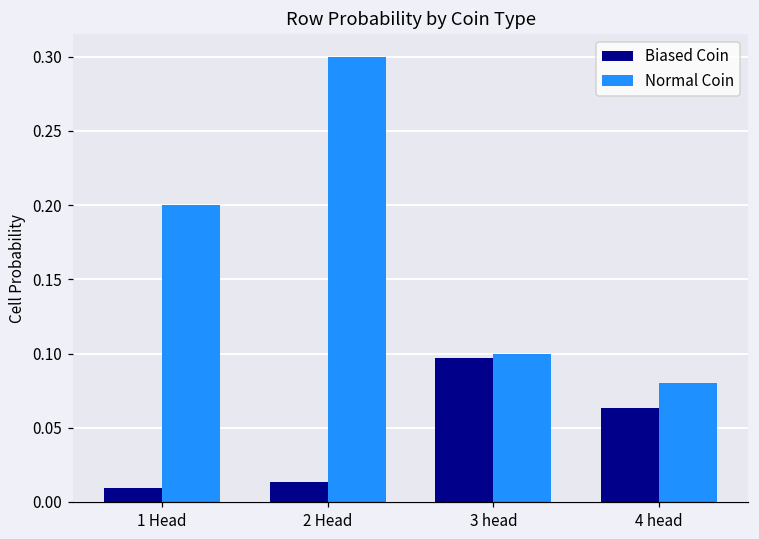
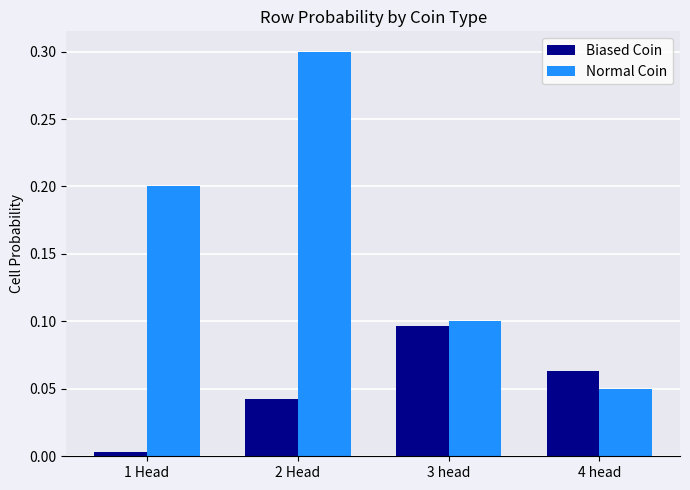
Biased Coin, 1 Head: 0.009 -> 0.003
Biased Coin, 2 Head: 0.013 -> 0.042
Normal Coin, 4 head: 0.08 -> 0.05
